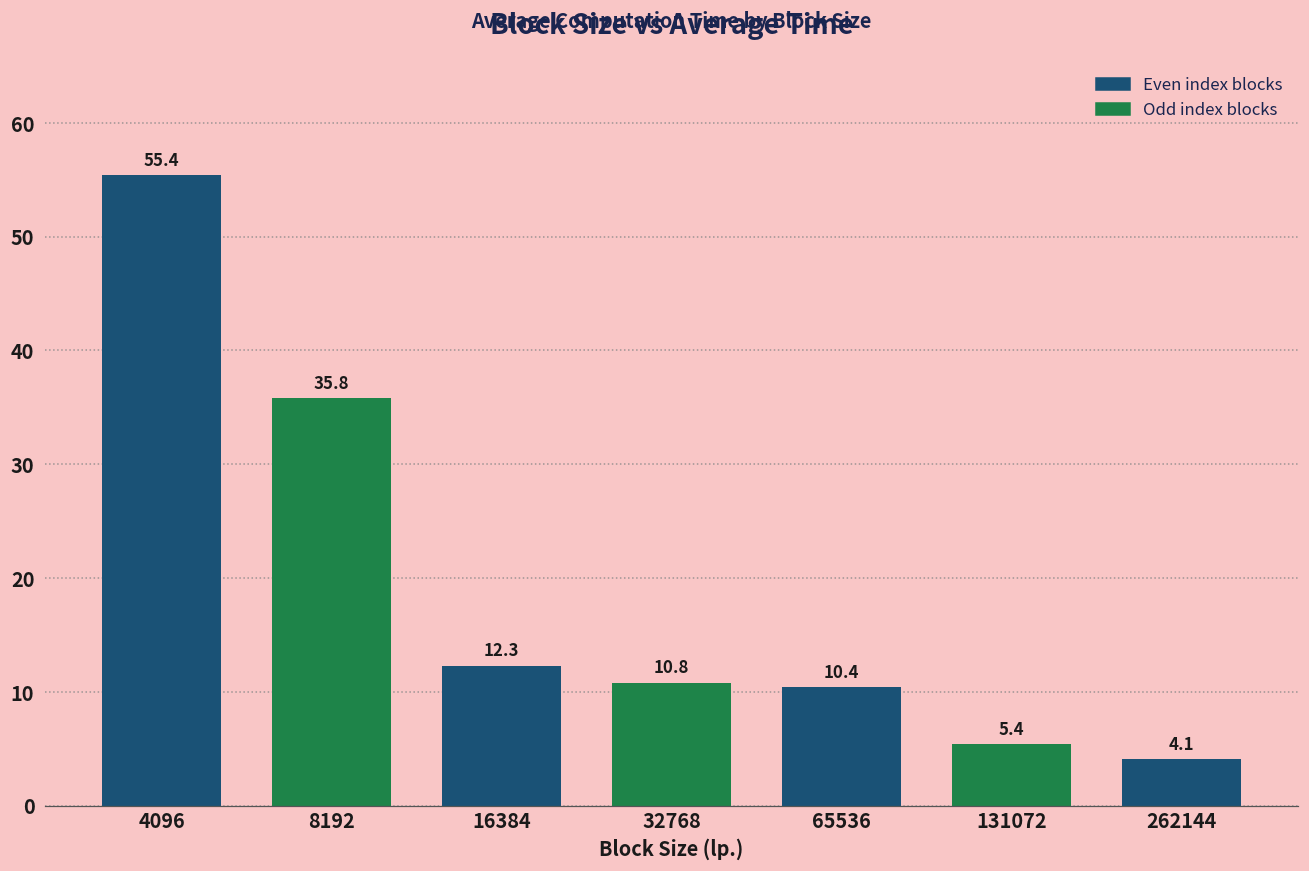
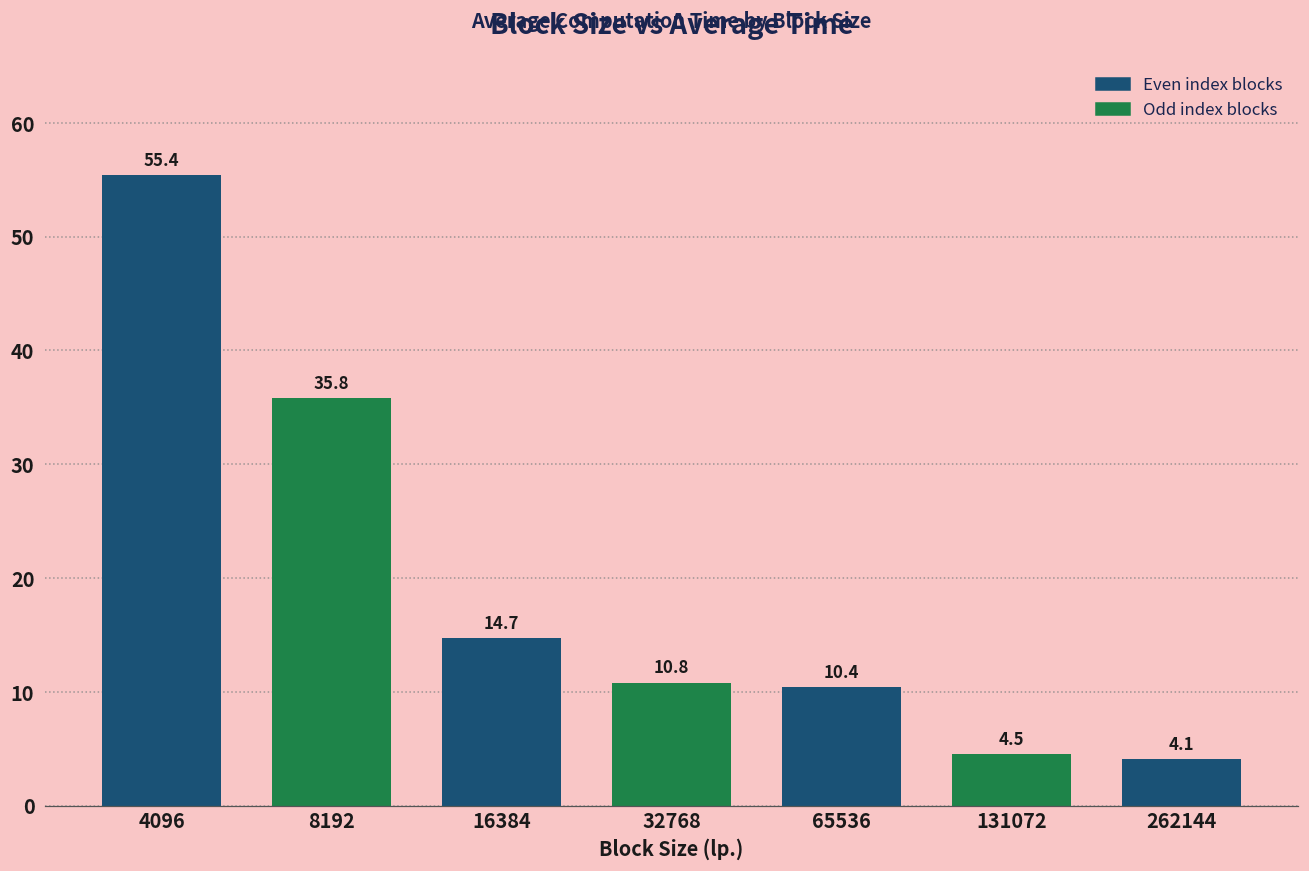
16384: 12.3 -> 14.7
131072: 5.4 -> 4.5
